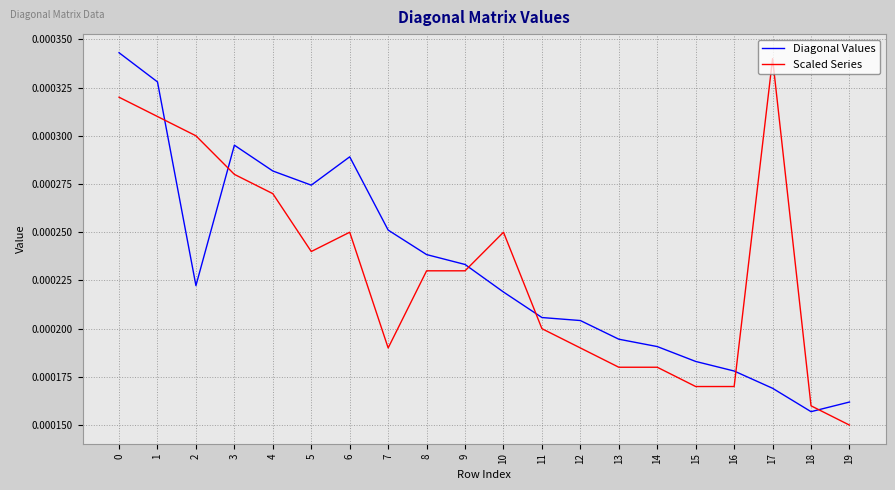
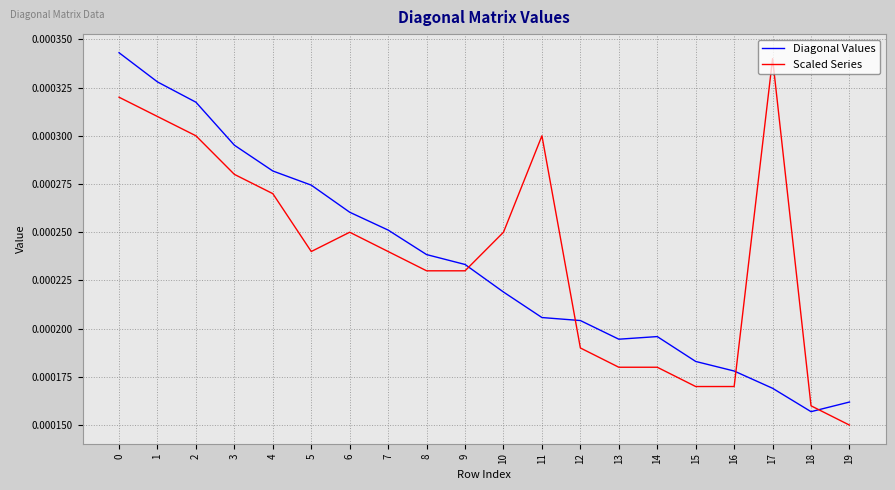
Diagonal Values, 2: 0.000222 -> 0.000317
Diagonal Values, 6: 0.000289 -> 0.000260
Scaled Series, 7: 0.00019 -> 0.00024
Scaled Series, 11: 0.0002 -> 0.0003
Diagonal Values, 14: 0.000191 -> 0.000196
